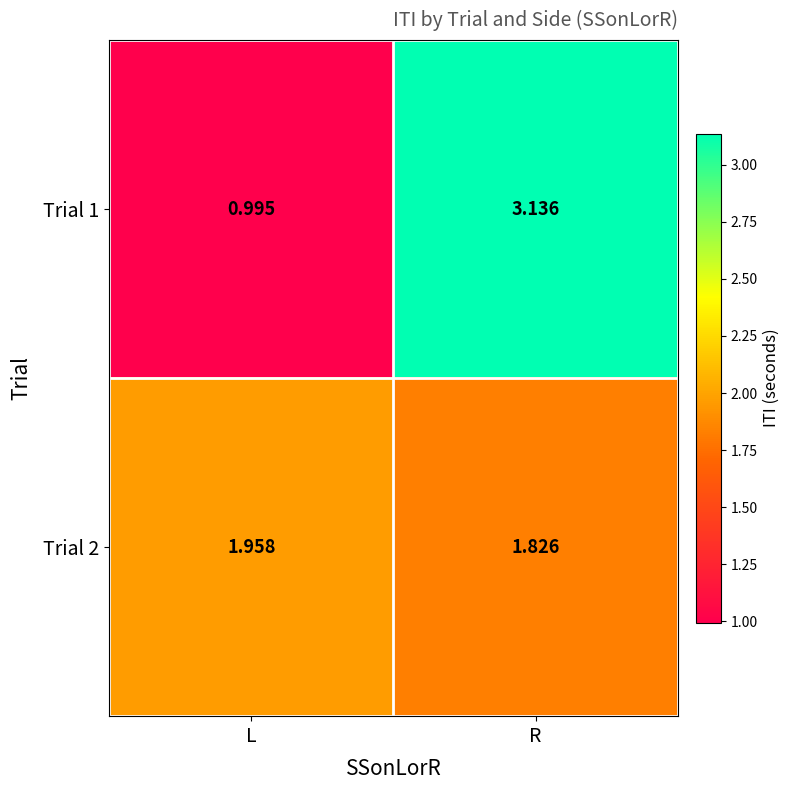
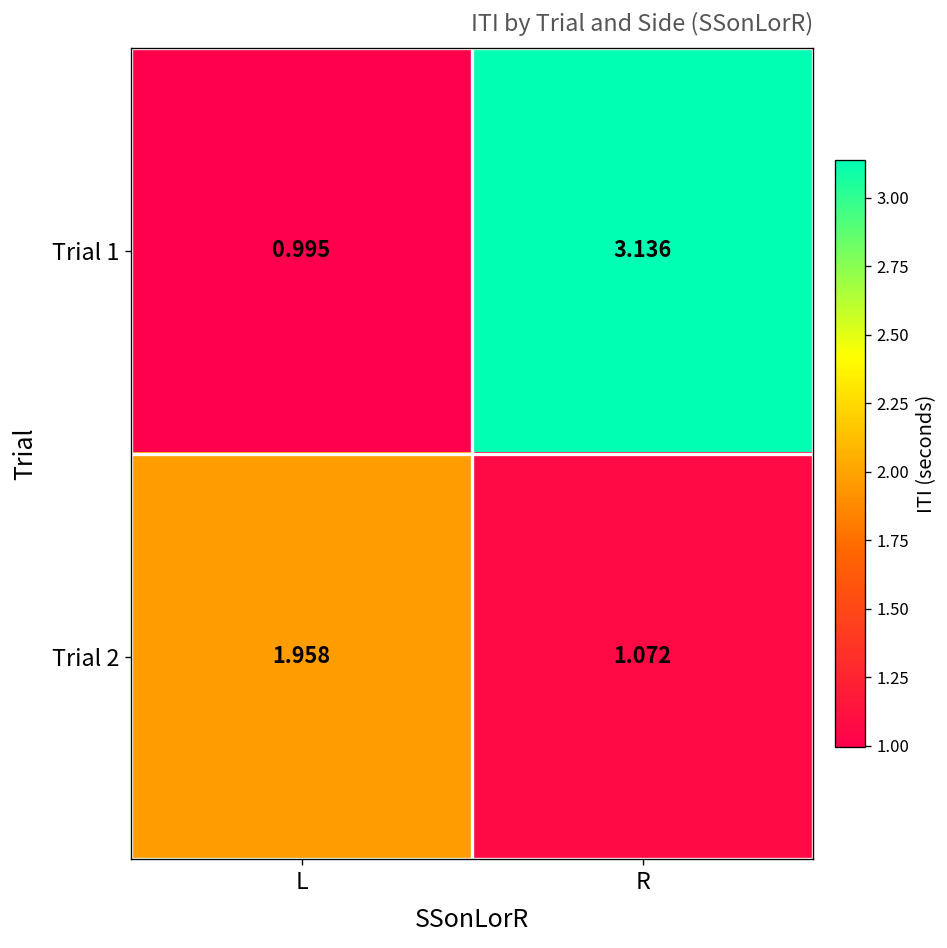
Trial 2, R: 1.826 -> 1.072
